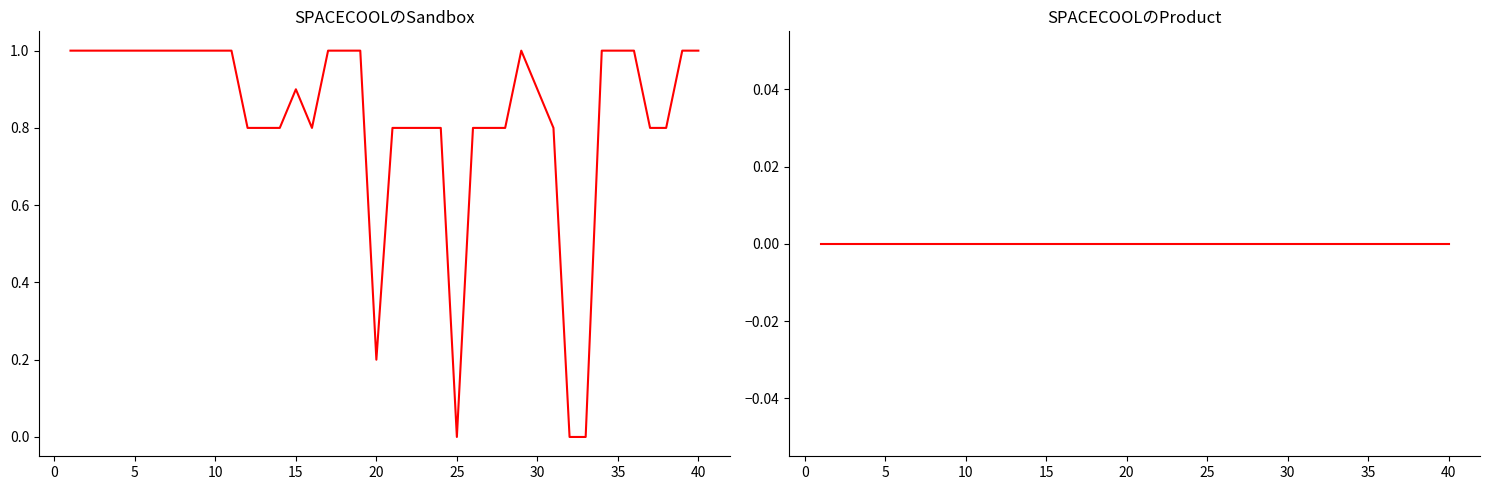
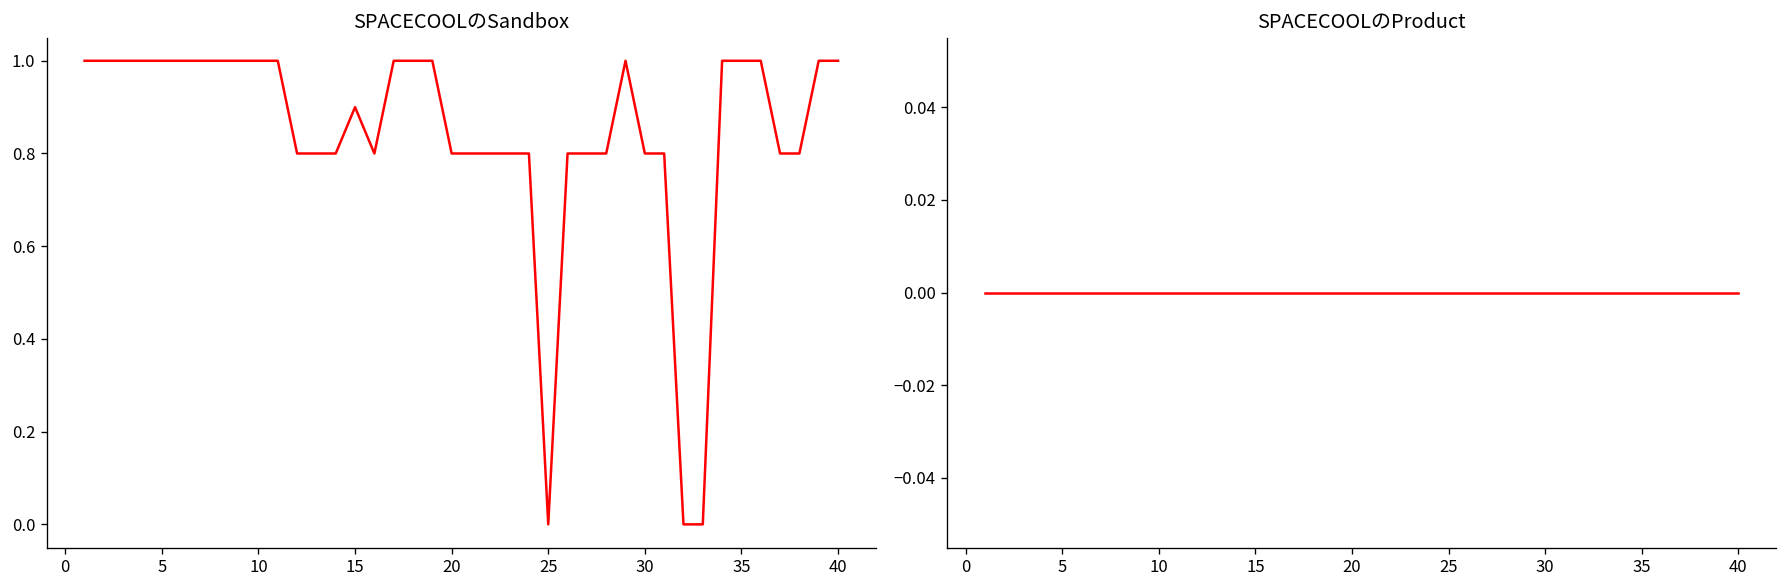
SPACECOOLのSandbox, 20: 0.2 -> 0.8
SPACECOOLのSandbox, 30: 0.9 -> 0.8
